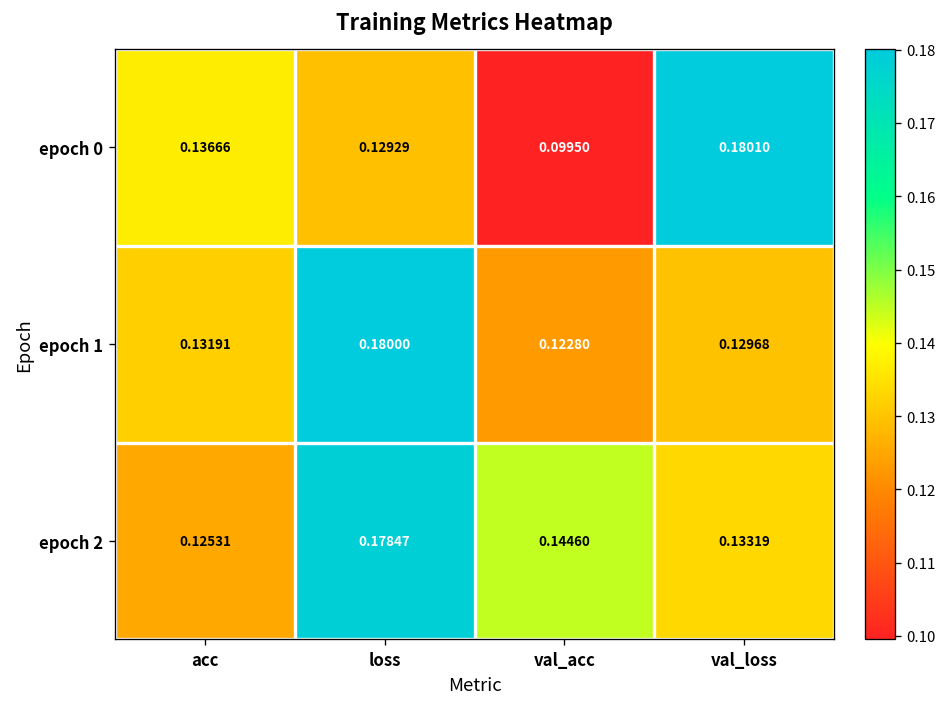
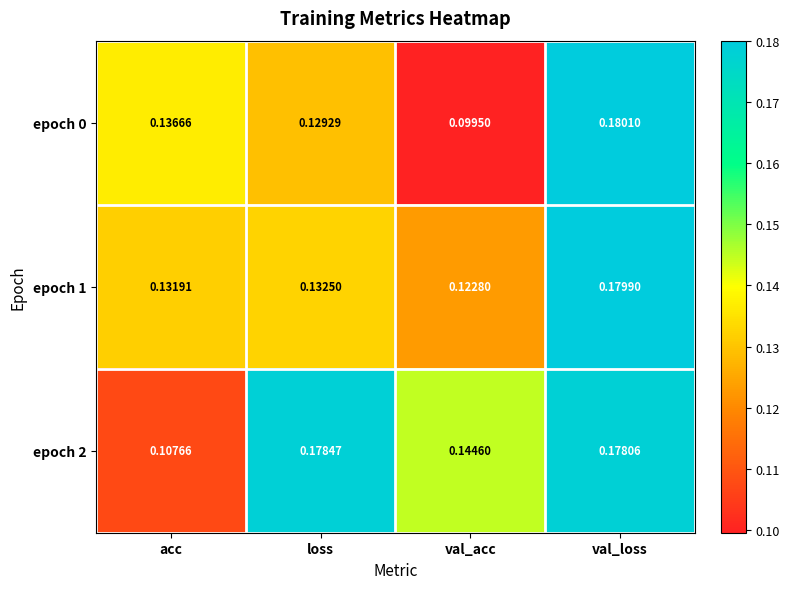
epoch 1, loss: 0.18000 -> 0.13250
epoch 1, val_loss: 0.12968 -> 0.17990
epoch 2, acc: 0.12531 -> 0.10766
epoch 2, val_loss: 0.13319 -> 0.17806
